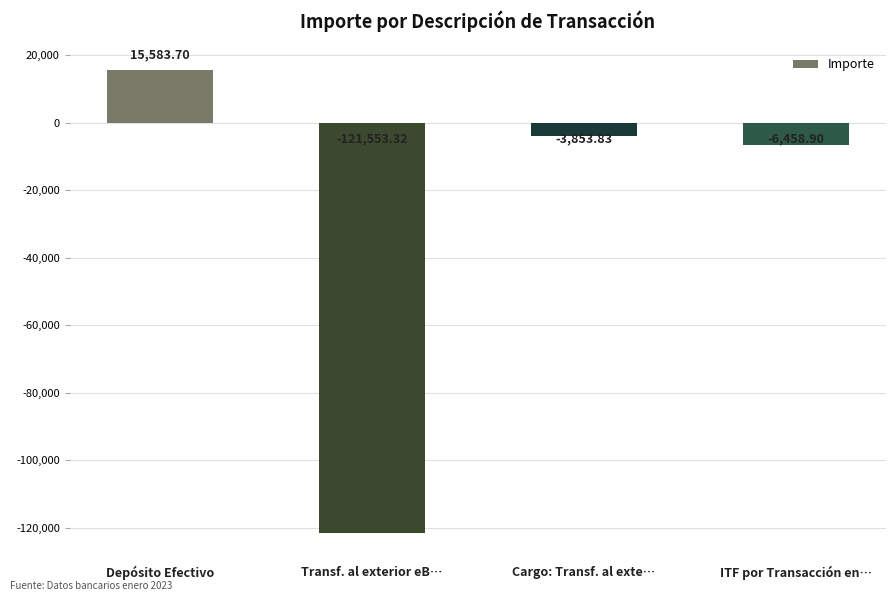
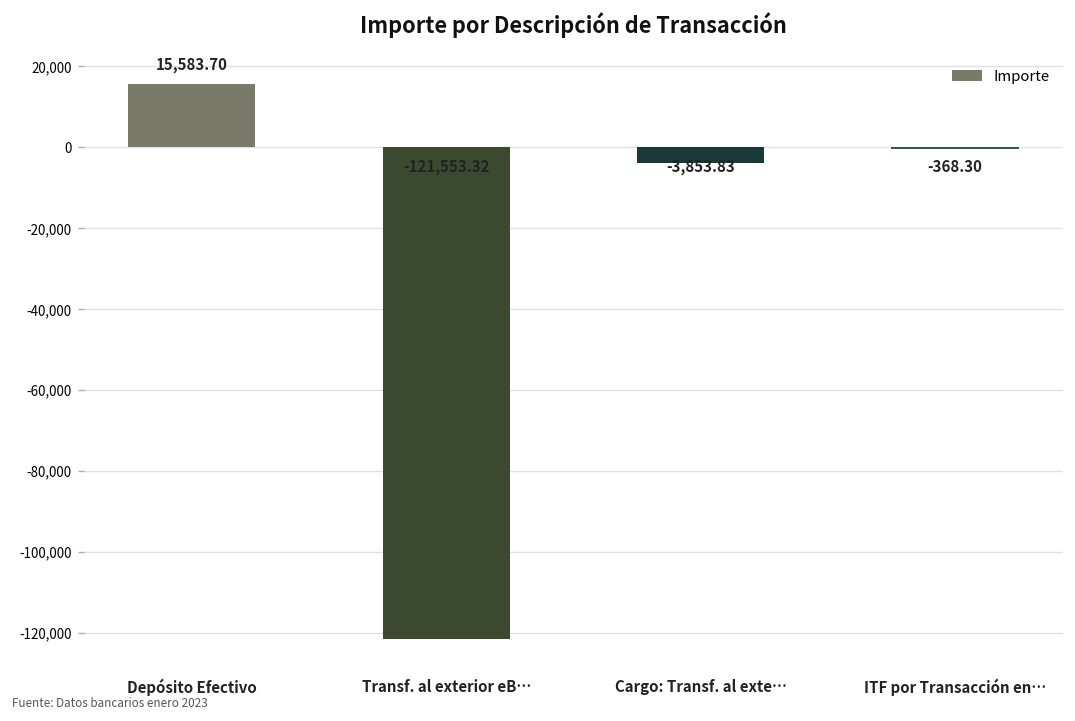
ITF por Transacción en…: -6,458.90 -> -368.30
